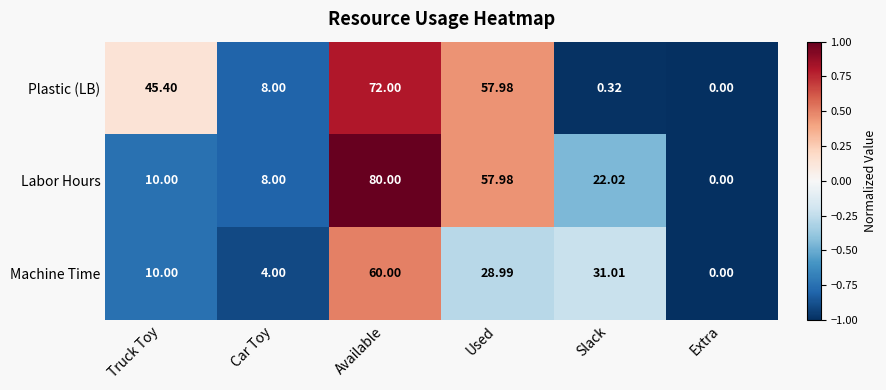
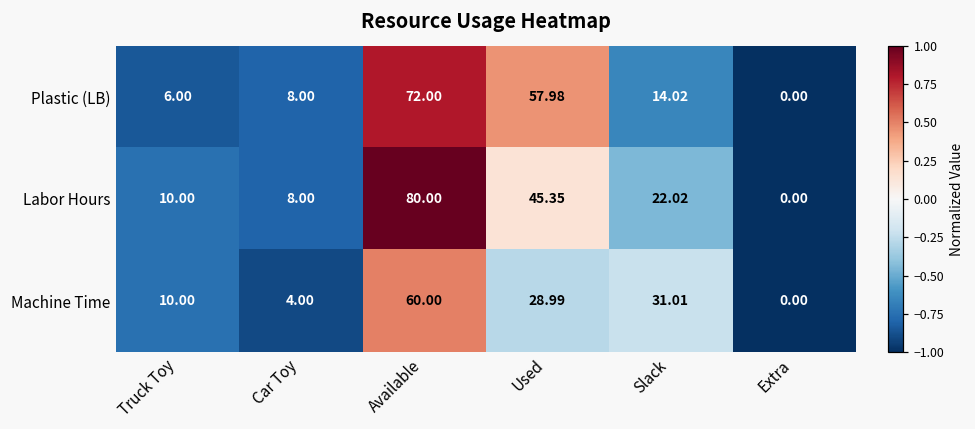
Plastic (LB), Truck Toy: 45.40 -> 6.00
Plastic (LB), Slack: 0.32 -> 14.02
Labor Hours, Used: 57.98 -> 45.35
